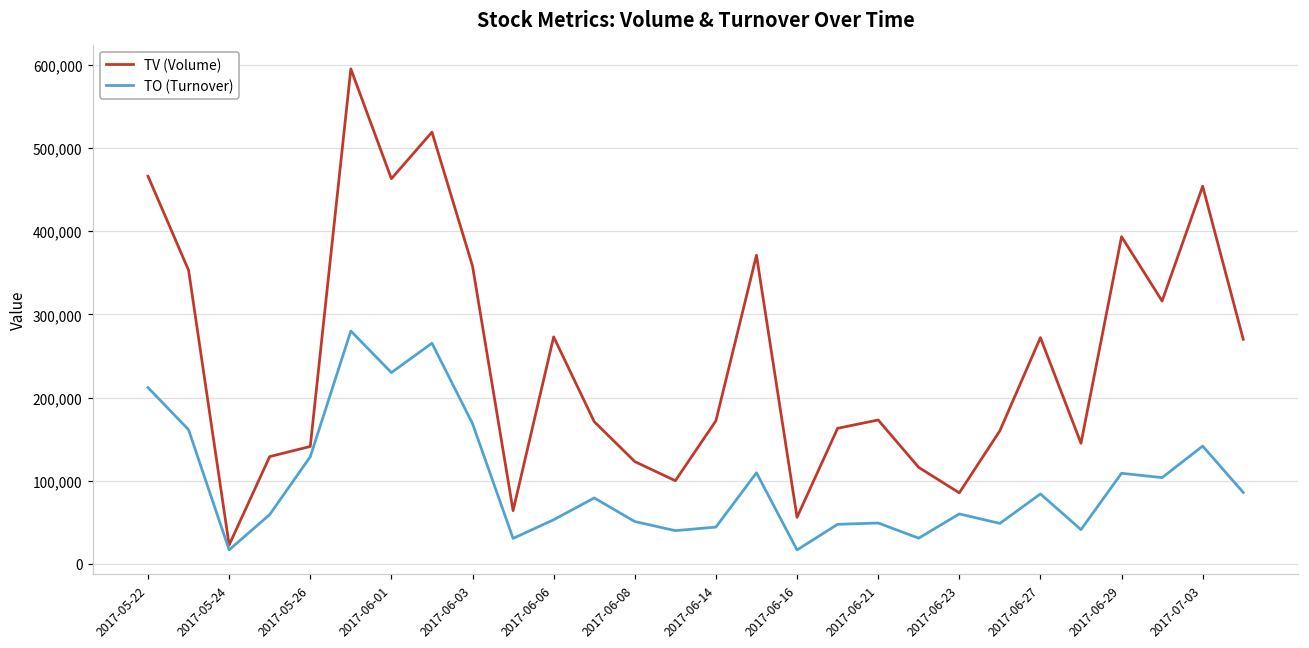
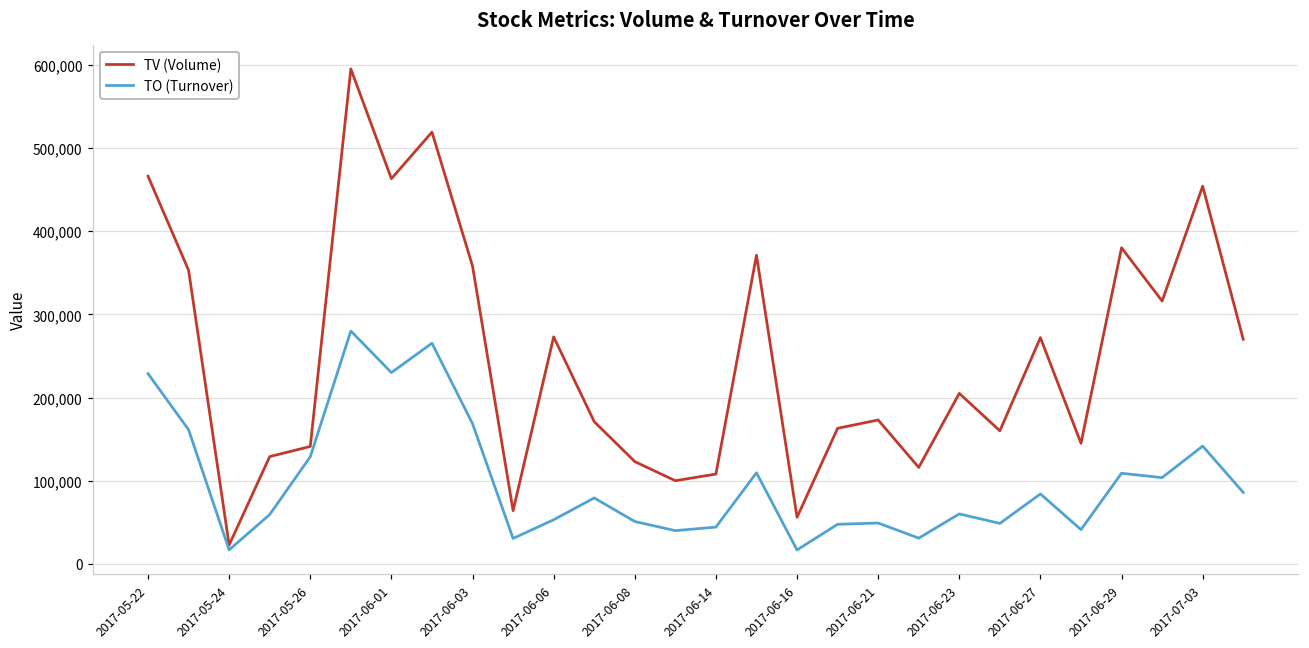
TO (Turnover), 2017-05-22: 210,000 -> 230,000
TV (Volume), 2017-06-14: 170,000 -> 110,000
TV (Volume), 2017-06-23: 90,000 -> 210,000
TV (Volume), 2017-06-29: 390,000 -> 380,000
